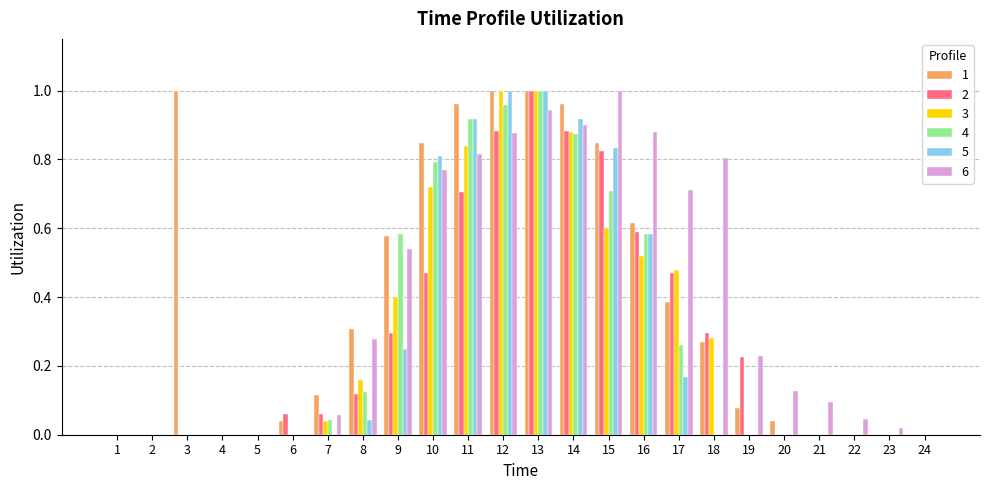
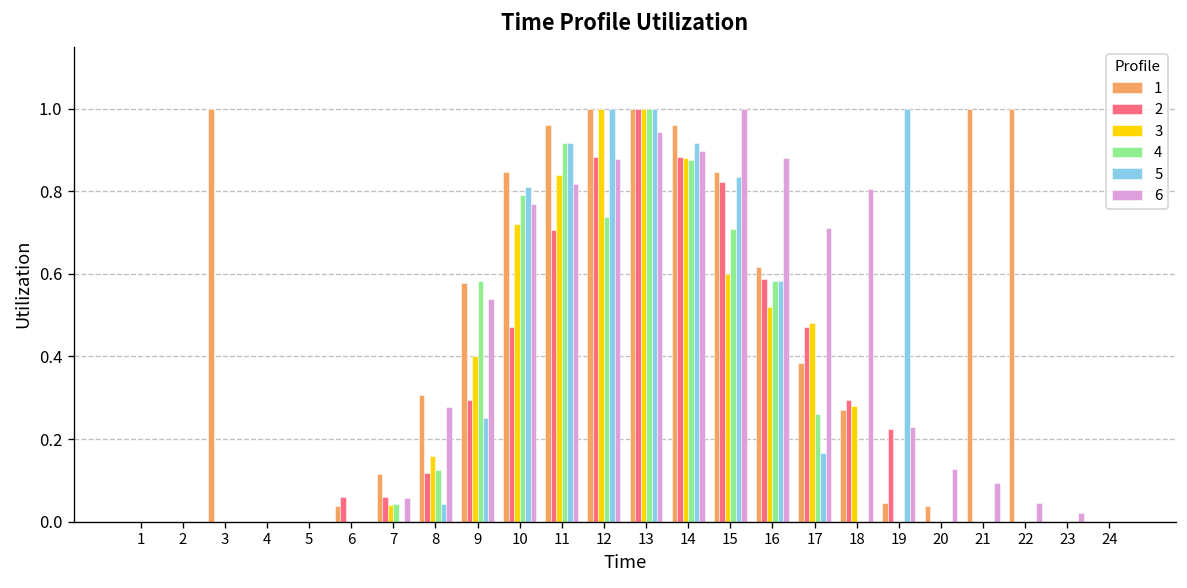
4, 12: 0.96 -> 0.74
1, 19: 0.08 -> 0.04
5, 19: 0 -> 1
1, 21: 0 -> 1
1, 22: 0 -> 1
